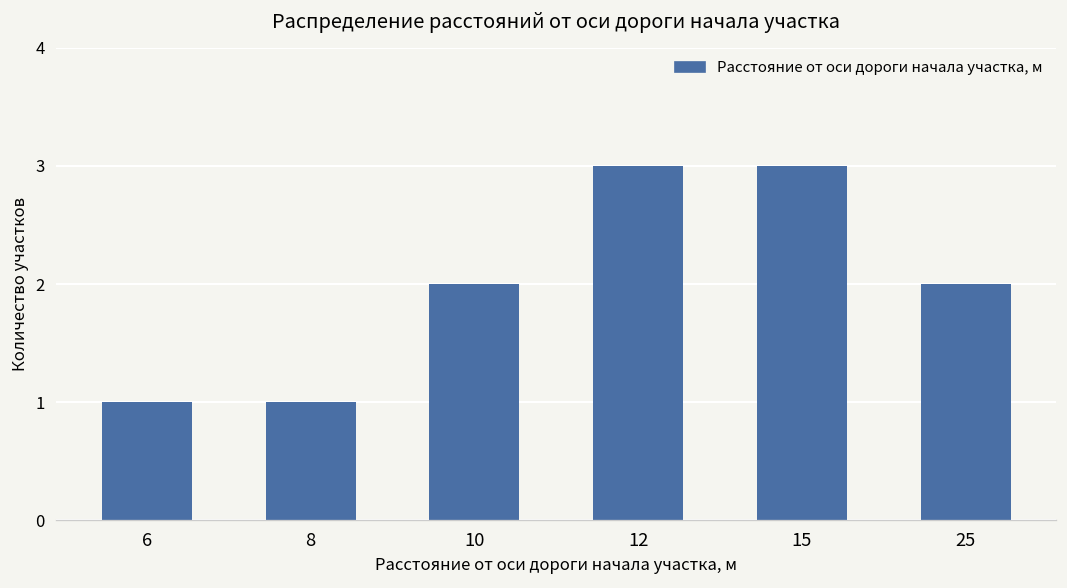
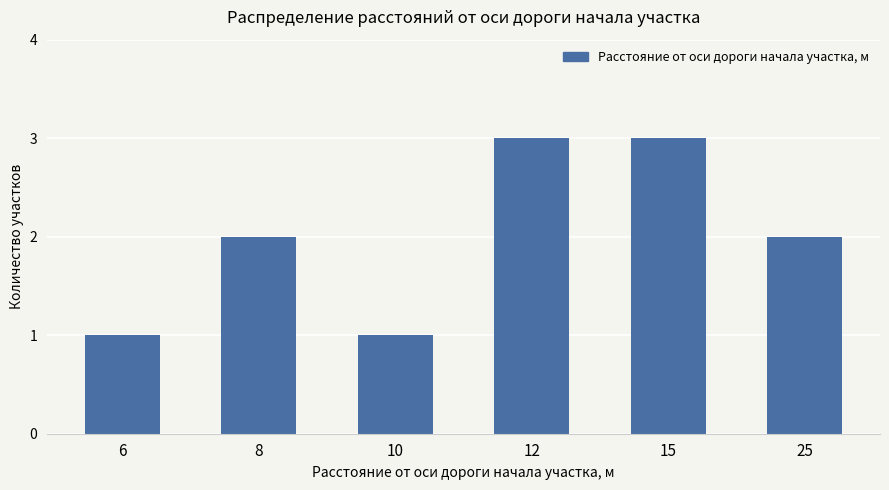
8: 1 -> 2
10: 2 -> 1
